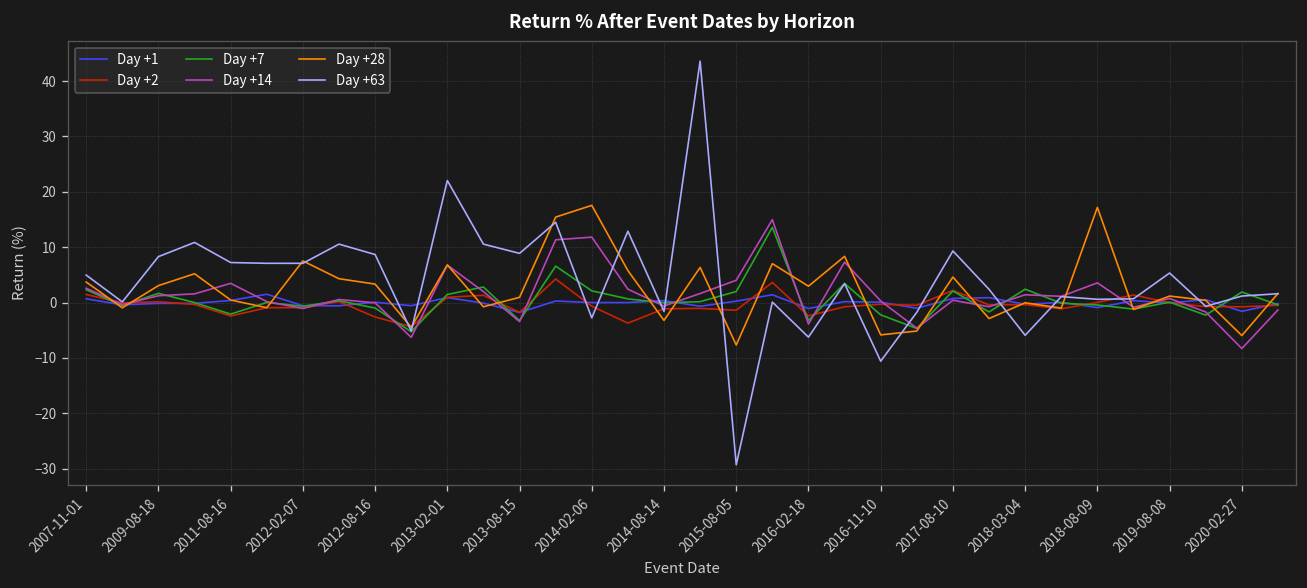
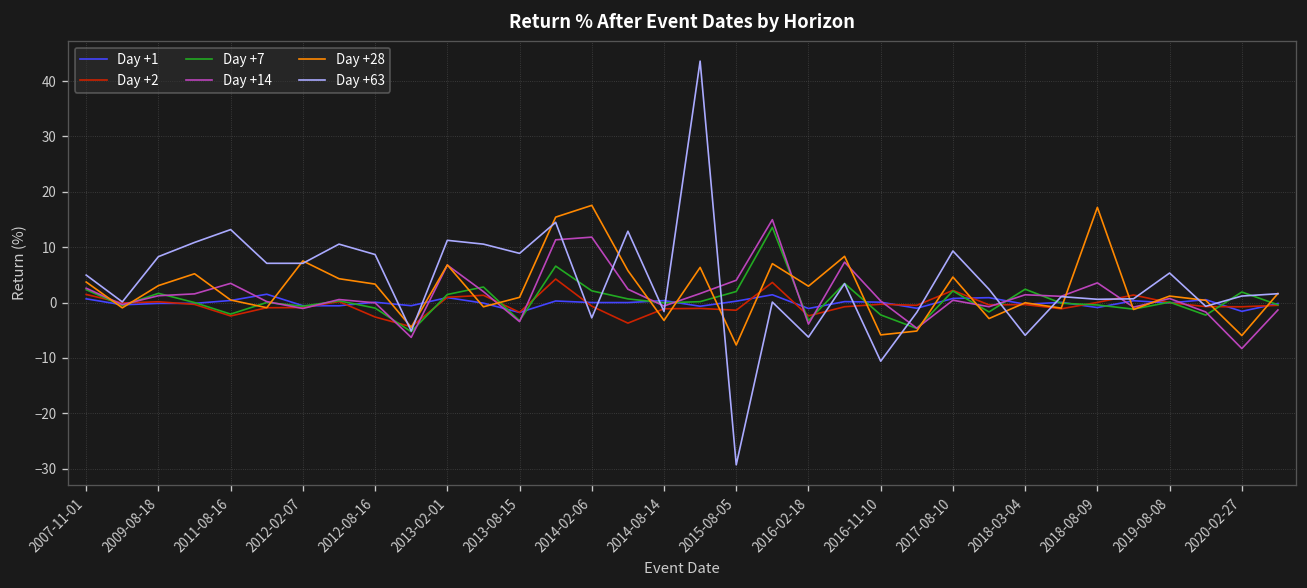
Day +63, 2011-08-16: 7 -> 13
Day +63, 2013-02-01: 22 -> 11
